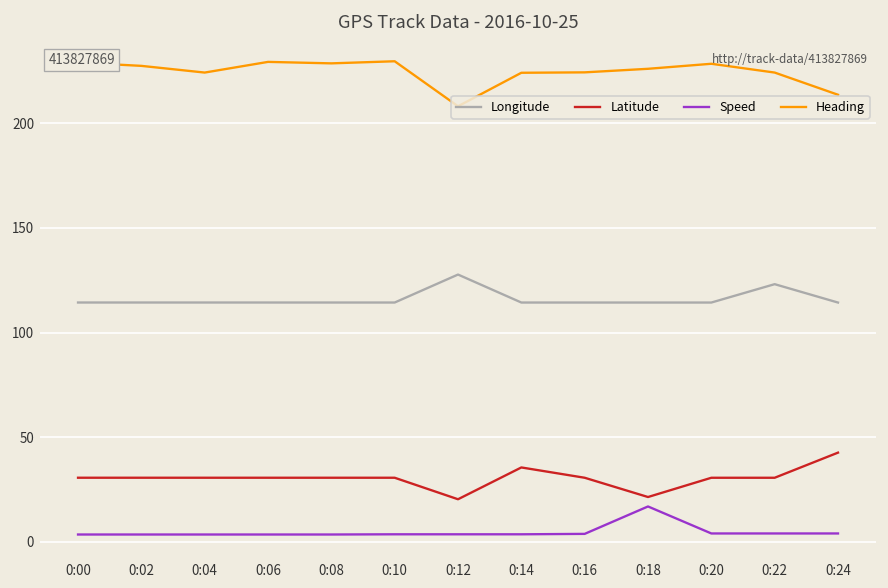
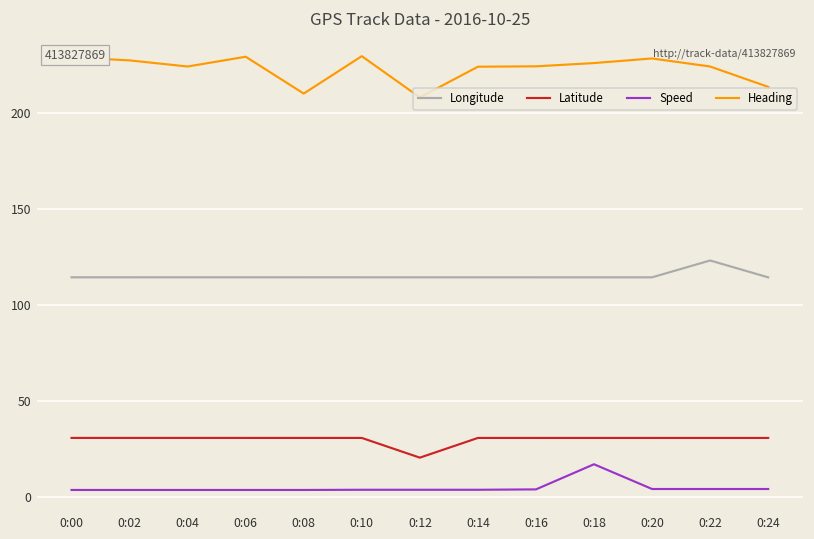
Heading, 0:08: 229 -> 210
Longitude, 0:12: 128 -> 114
Latitude, 0:14: 36 -> 31
Latitude, 0:18: 21 -> 31
Latitude, 0:24: 43 -> 31
